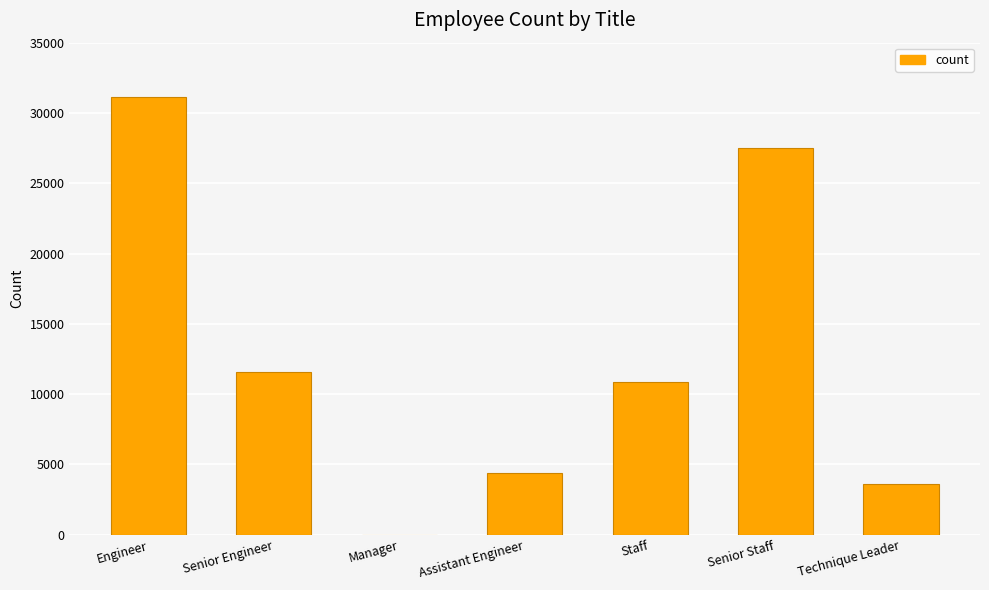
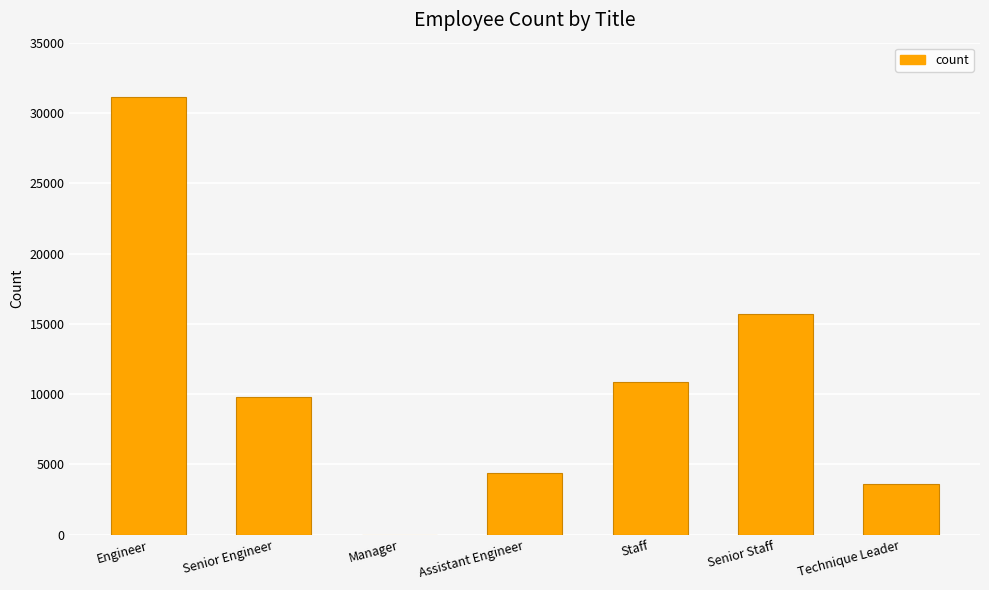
Senior Engineer: 11600 -> 9800
Senior Staff: 27500 -> 15700
